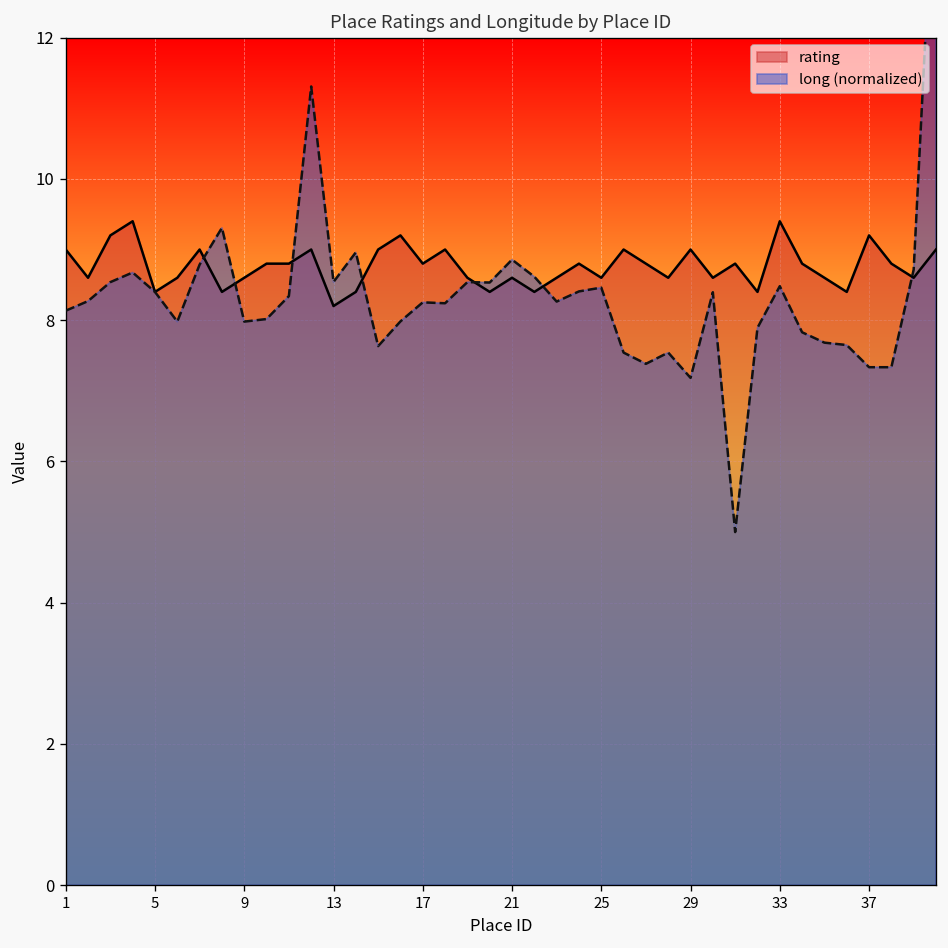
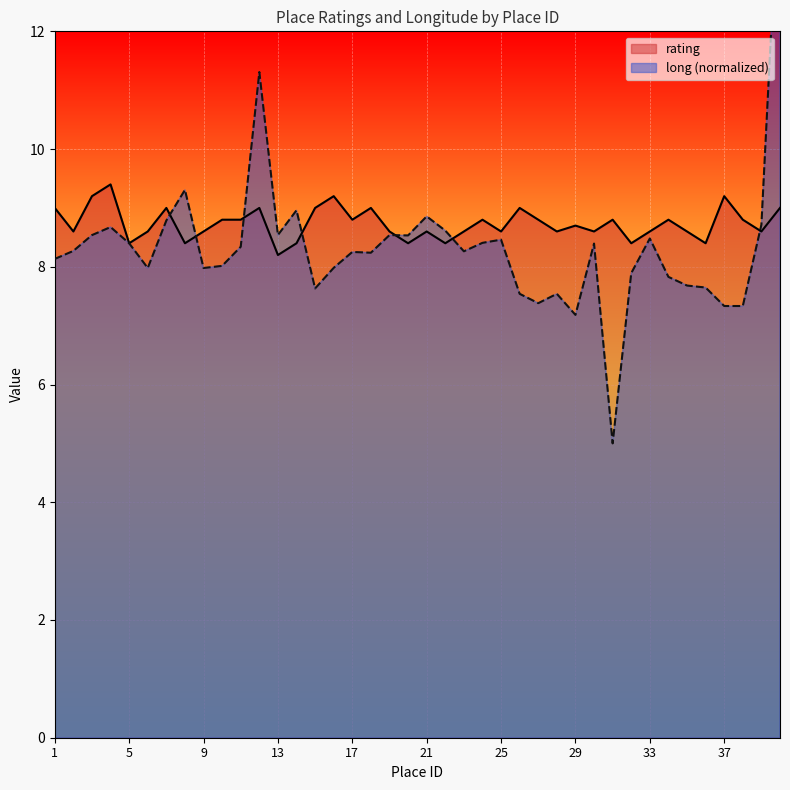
rating, 29: 9.0 -> 8.7
rating, 33: 9.4 -> 8.6
